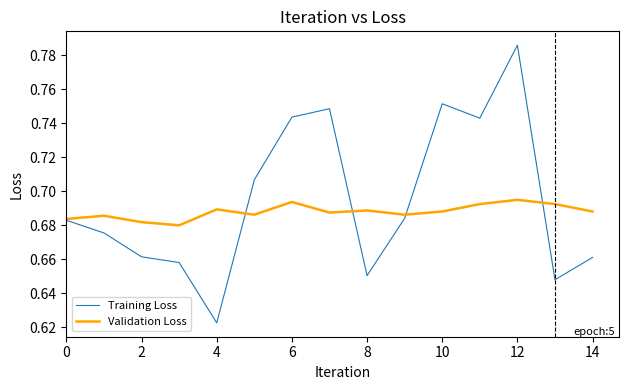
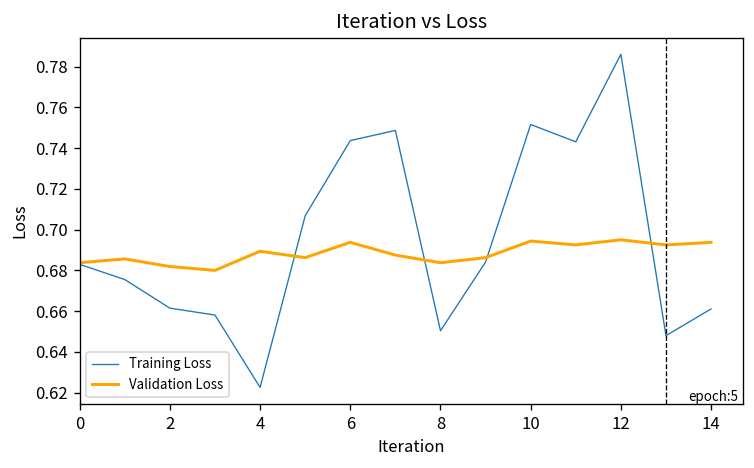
Validation Loss, 8: 0.689 -> 0.684
Validation Loss, 10: 0.688 -> 0.694
Validation Loss, 14: 0.688 -> 0.694
